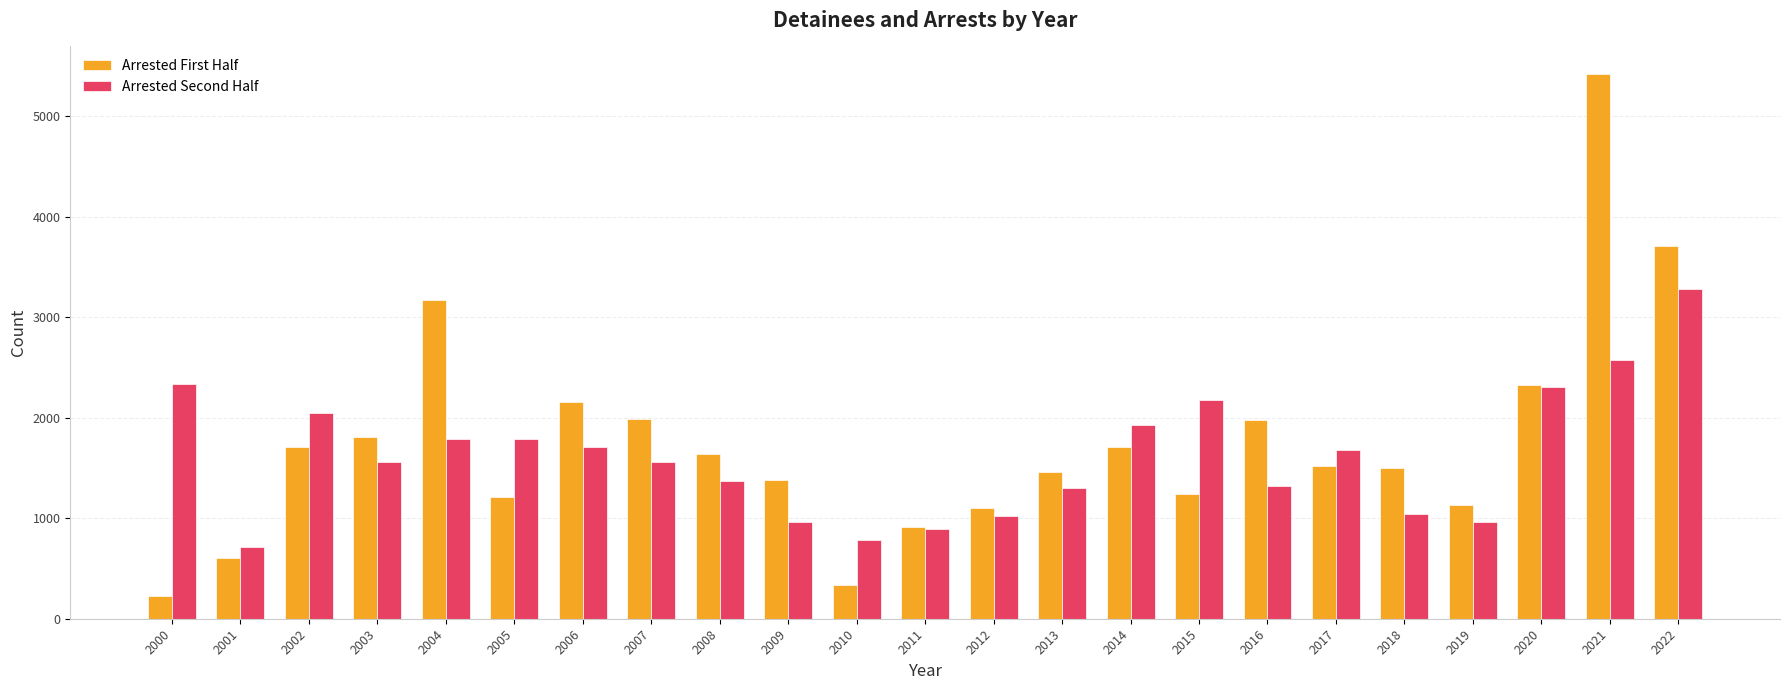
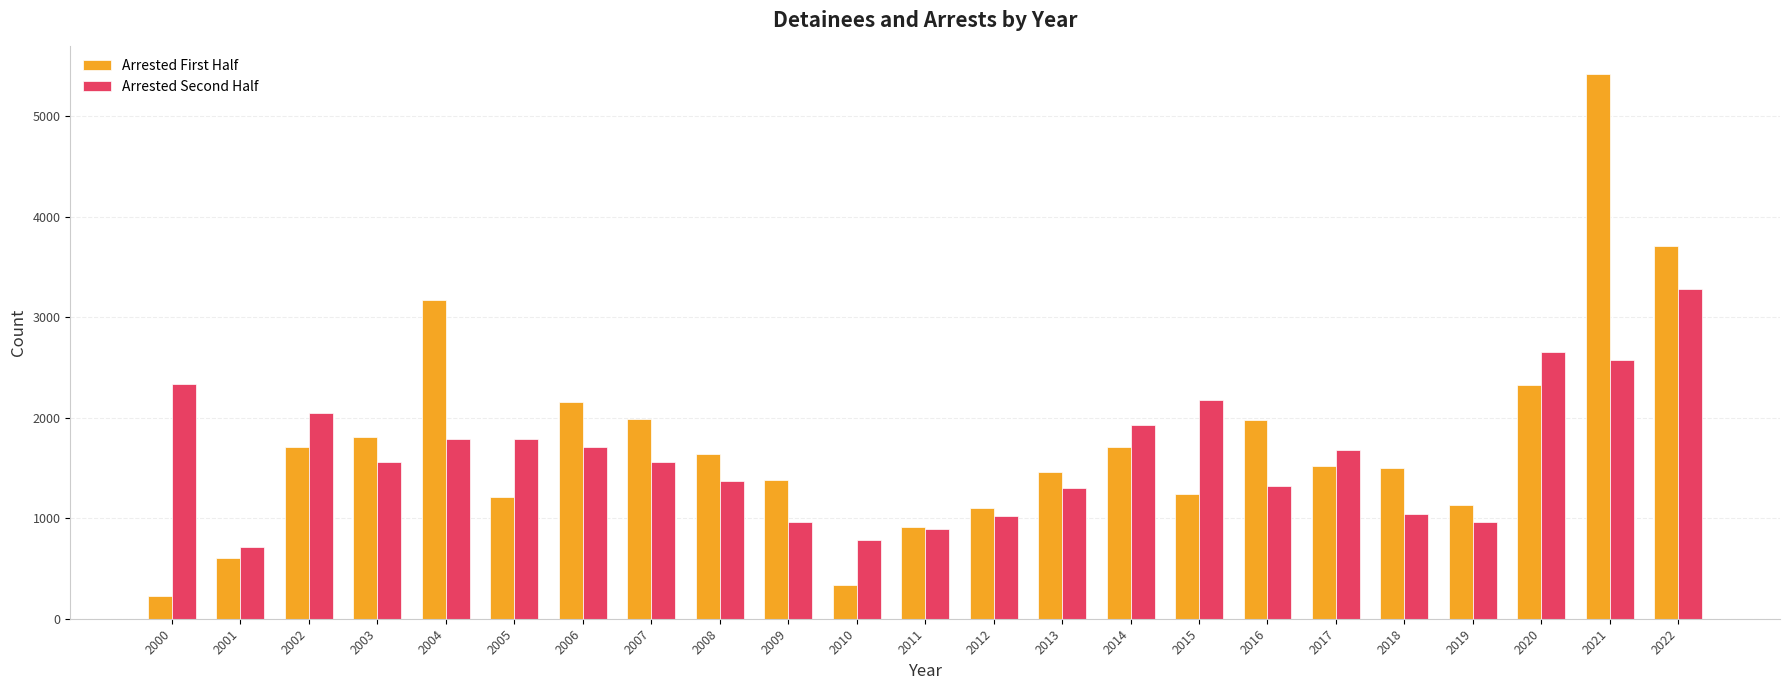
Arrested Second Half, 2020: 2300 -> 2650
